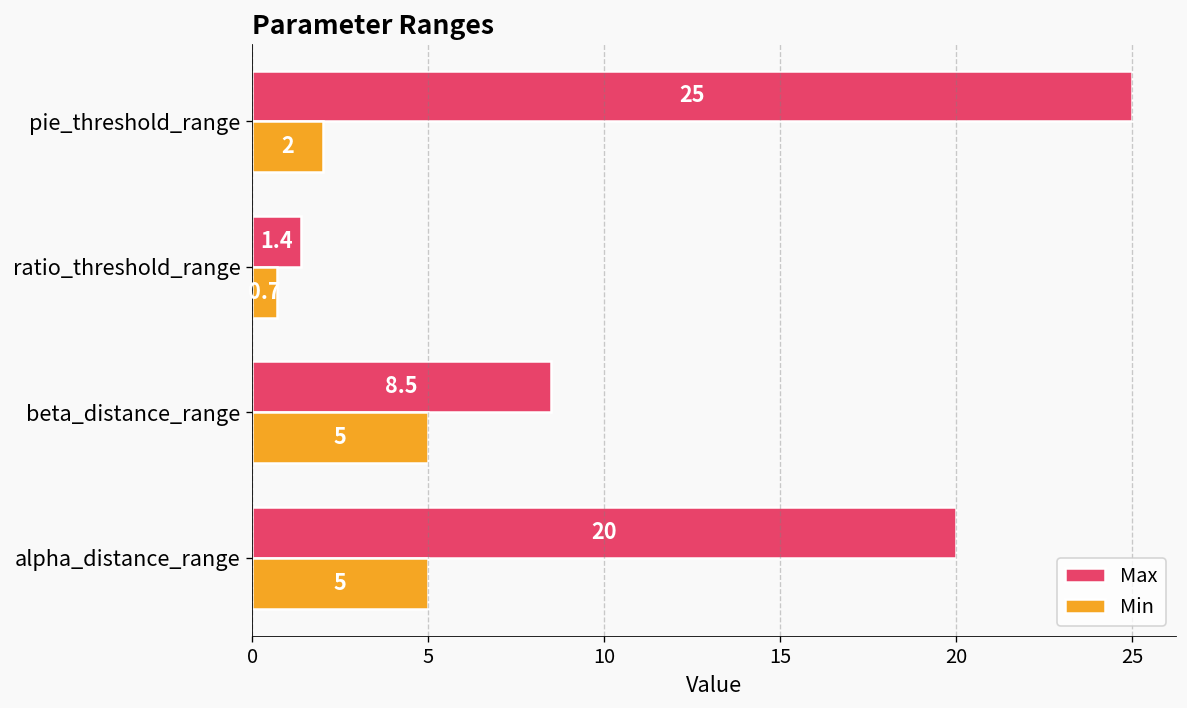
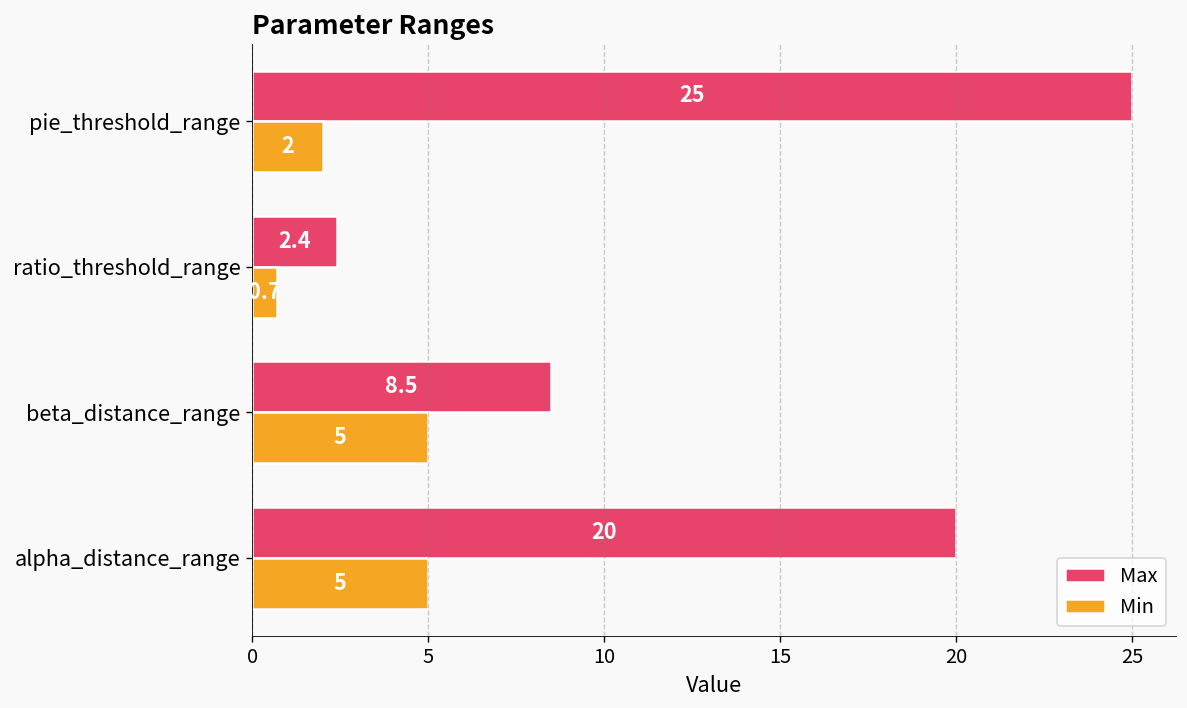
Max, ratio_threshold_range: 1.4 -> 2.4
